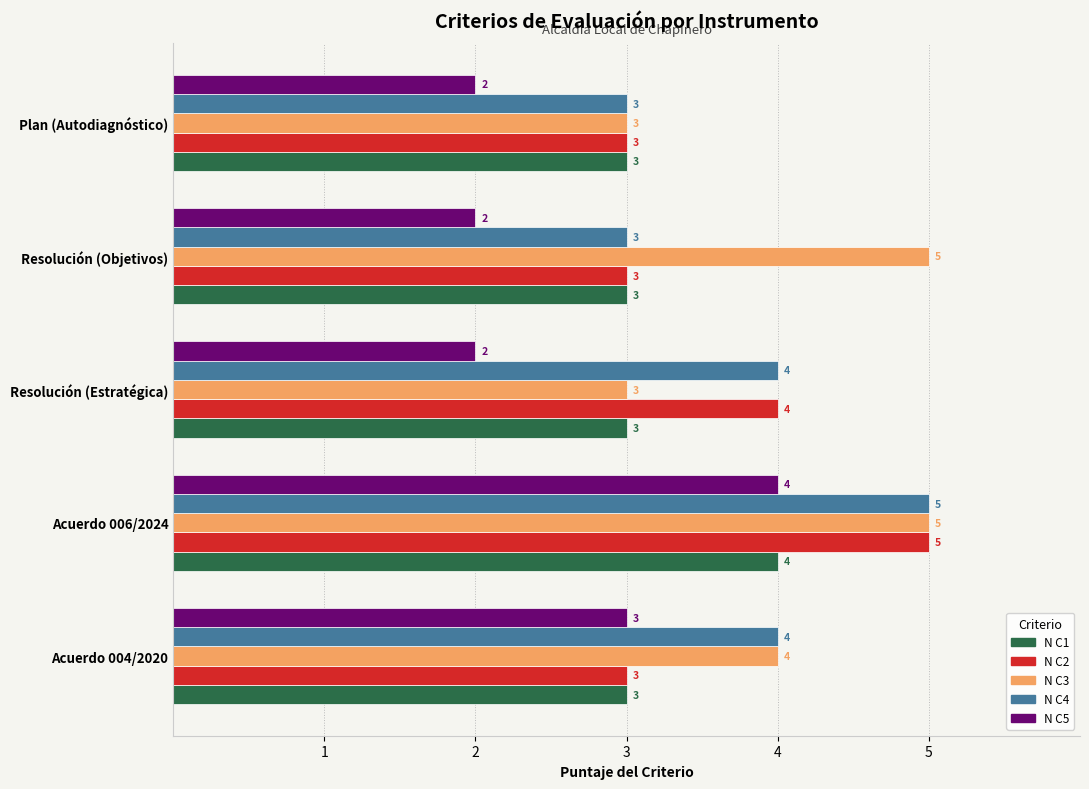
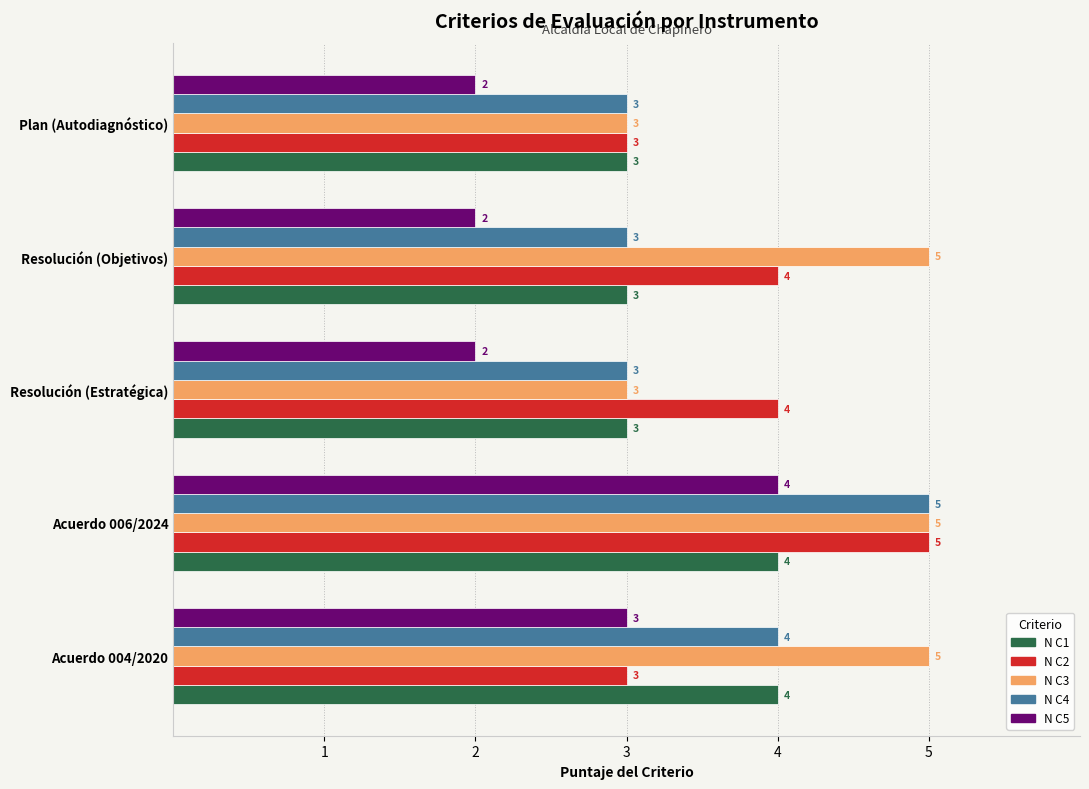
N C2, Resolución (Objetivos): 3 -> 4
N C4, Resolución (Estratégica): 4 -> 3
N C3, Acuerdo 004/2020: 4 -> 5
N C1, Acuerdo 004/2020: 3 -> 4
